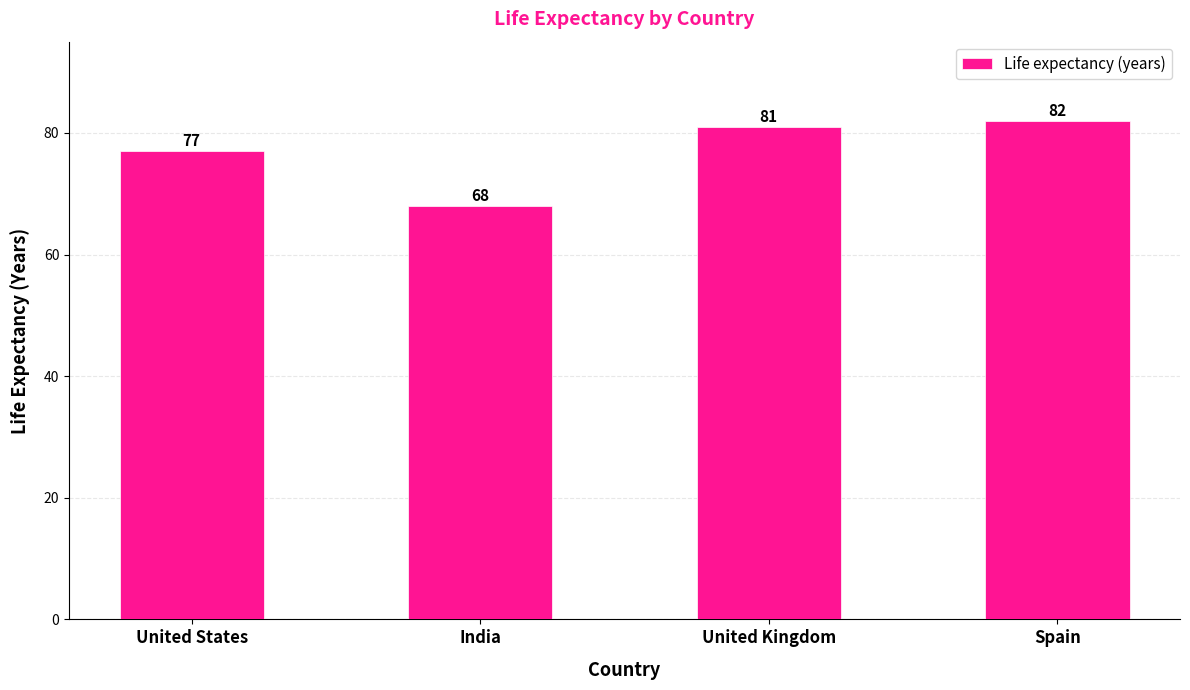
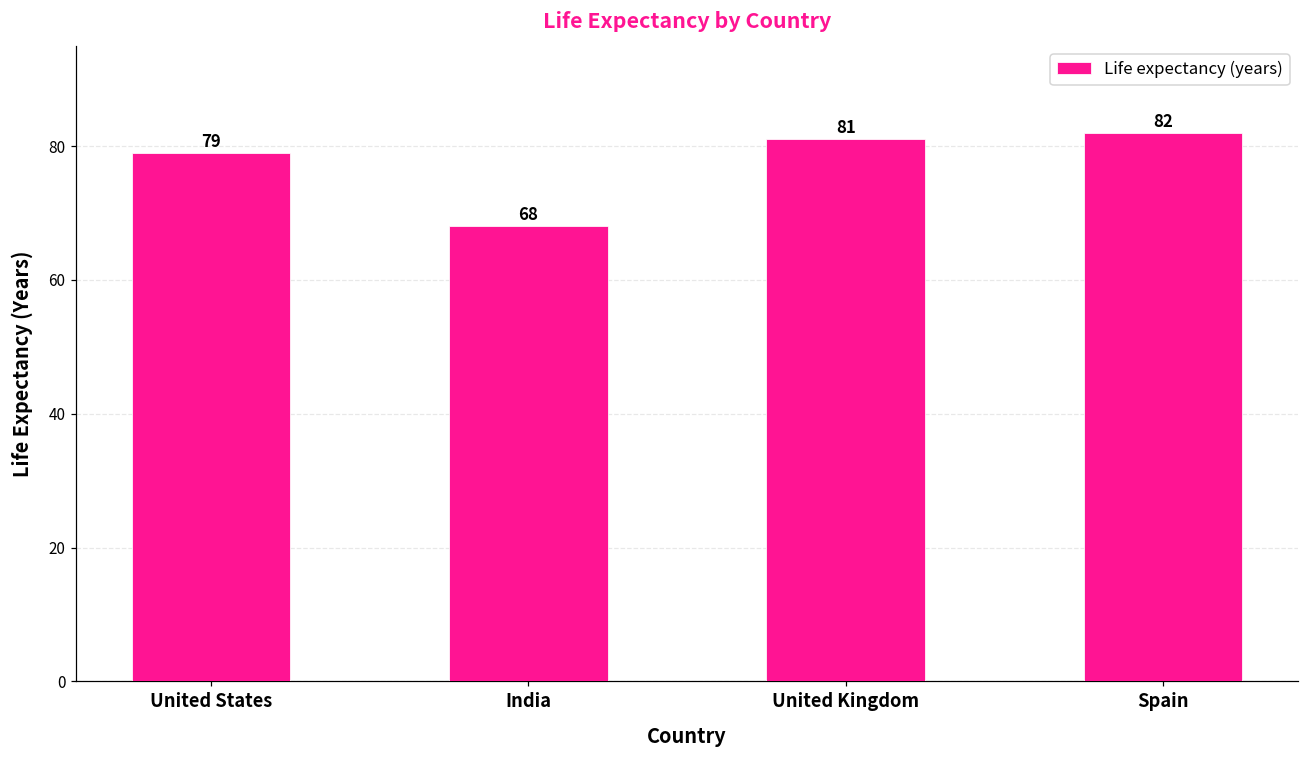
United States: 77 -> 79
